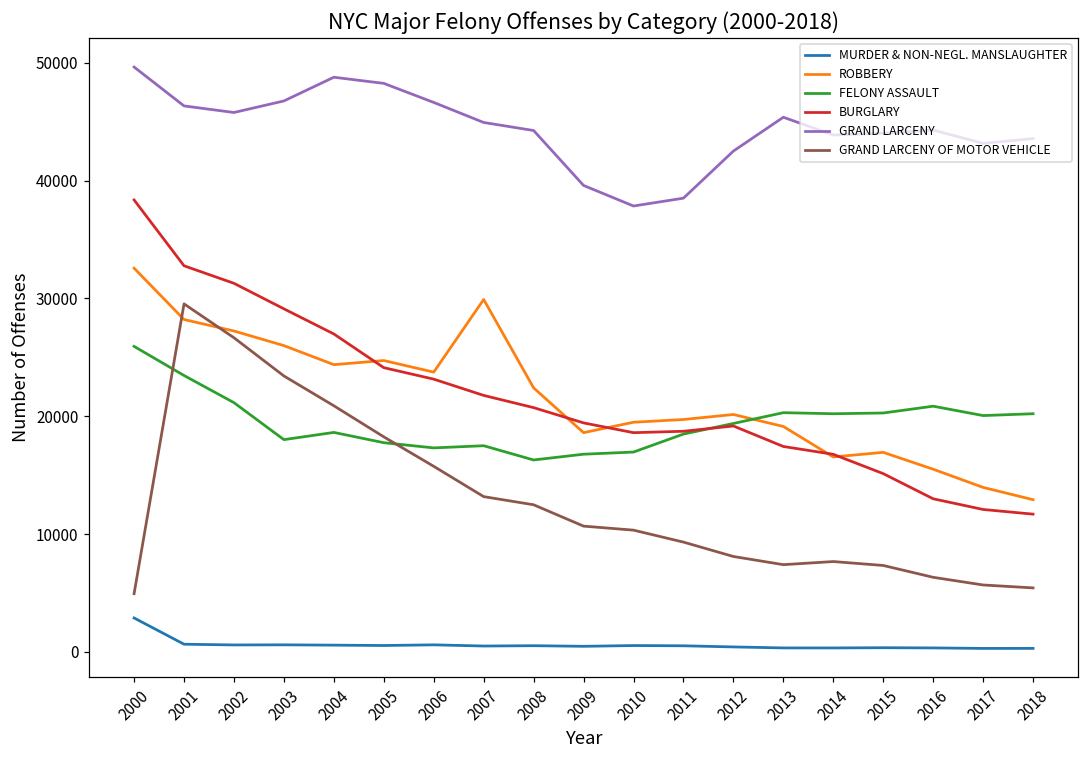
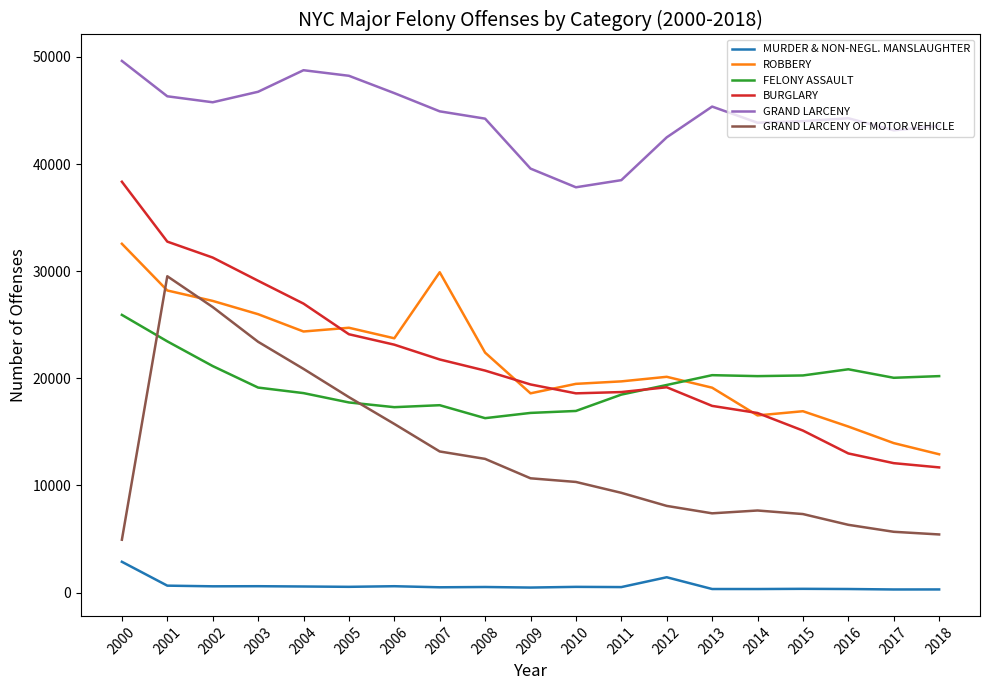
FELONY ASSAULT, 2003: 18000 -> 19100
MURDER & NON-NEGL. MANSLAUGHTER, 2012: 400 -> 1400
